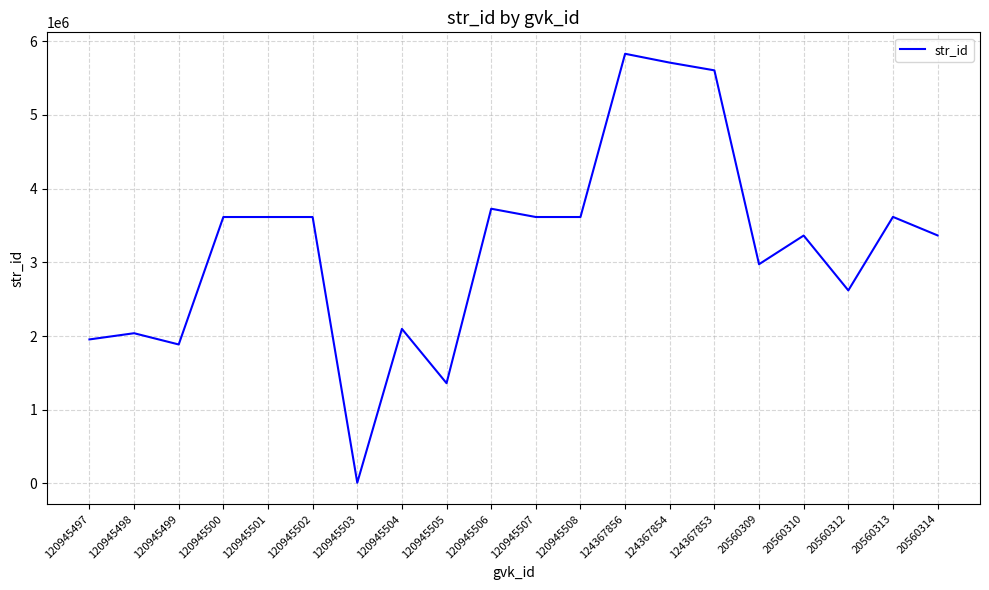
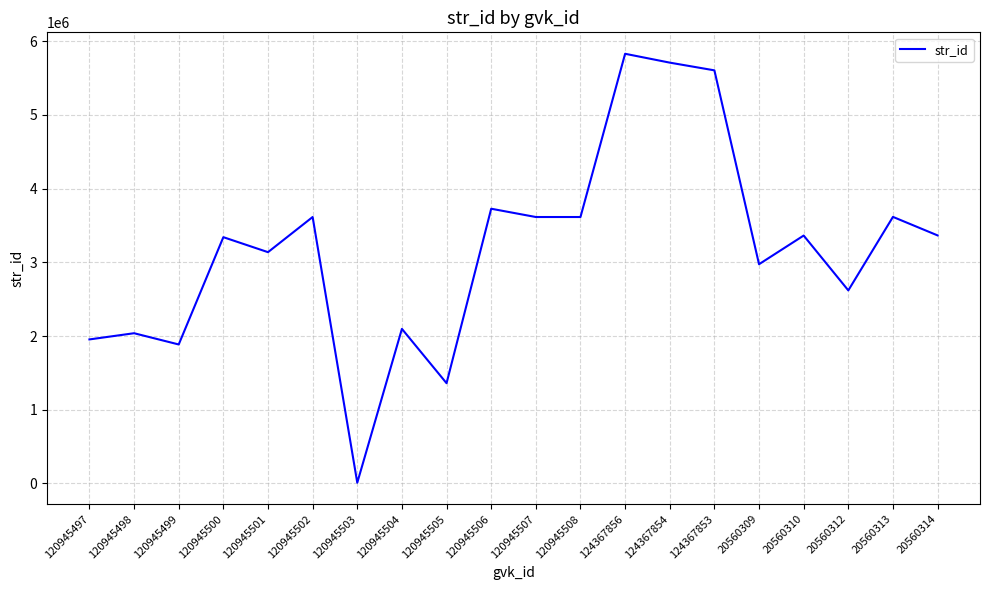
120945500: 3600000 -> 3300000
120945501: 3600000 -> 3100000
